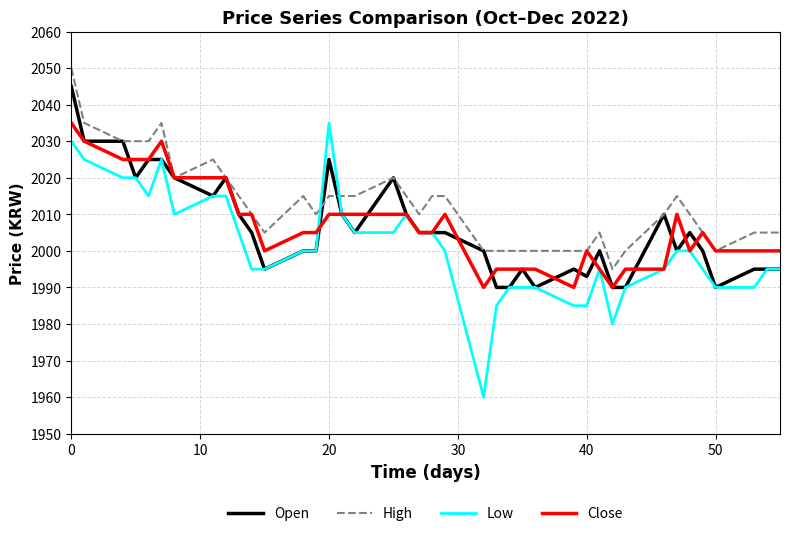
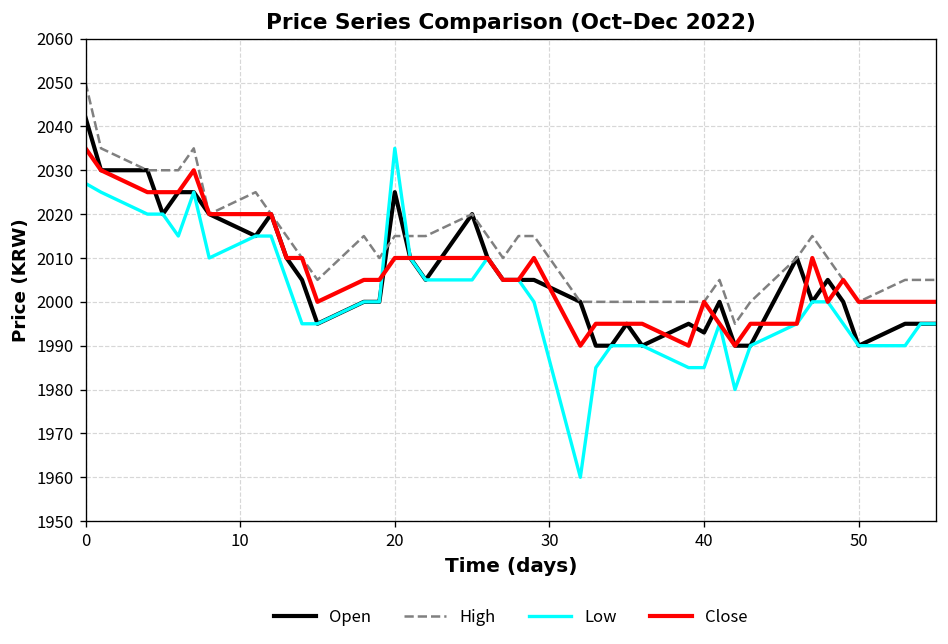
Open, 0: 2045 -> 2042
Low, 0: 2030 -> 2027
